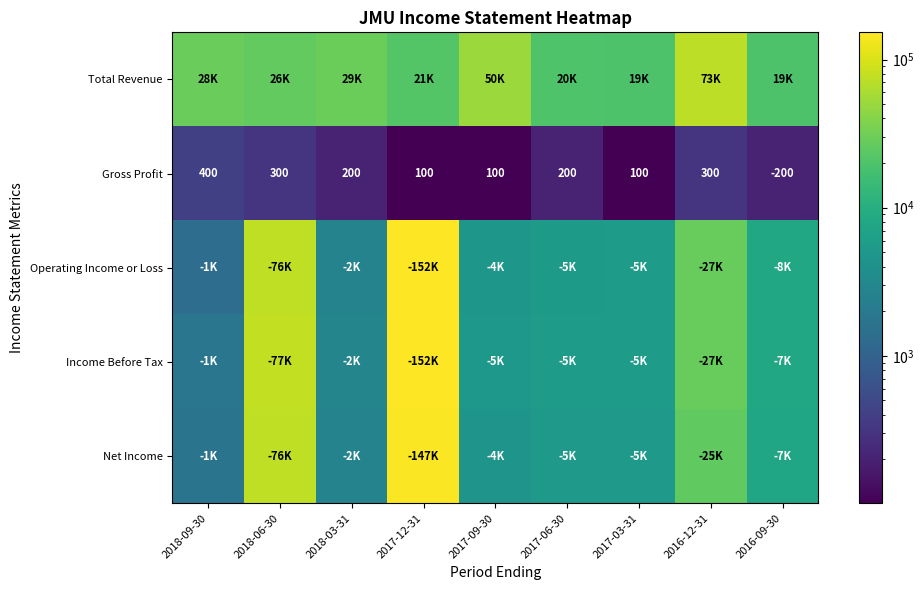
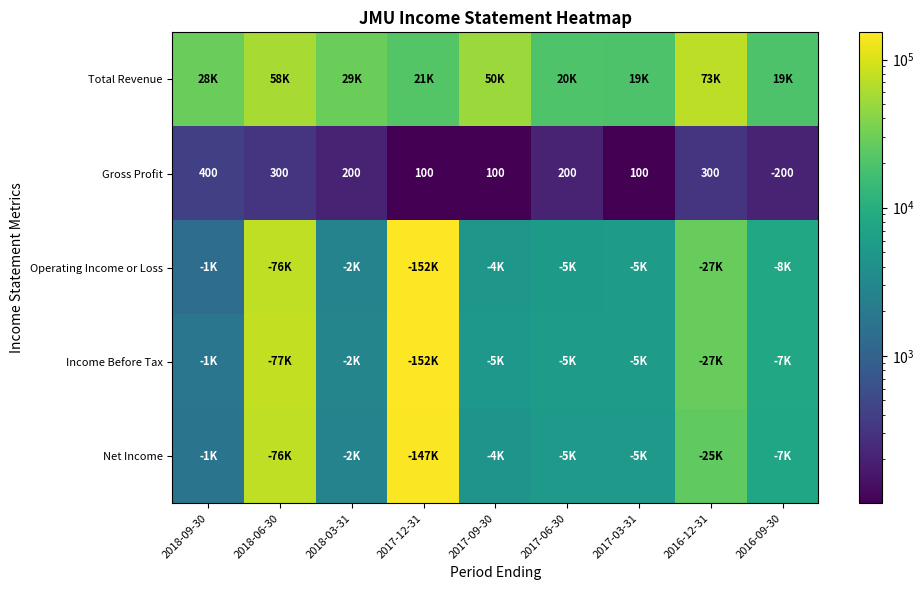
Total Revenue, 2018-06-30: 26K -> 58K
